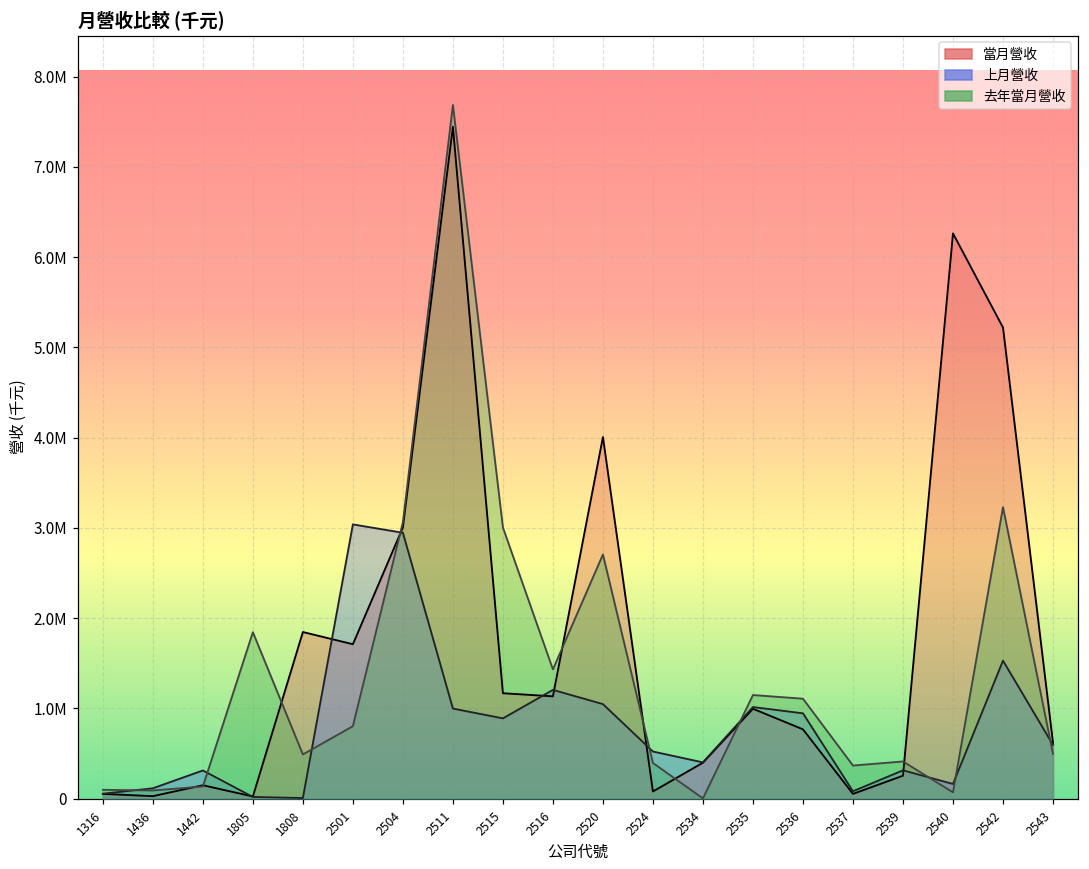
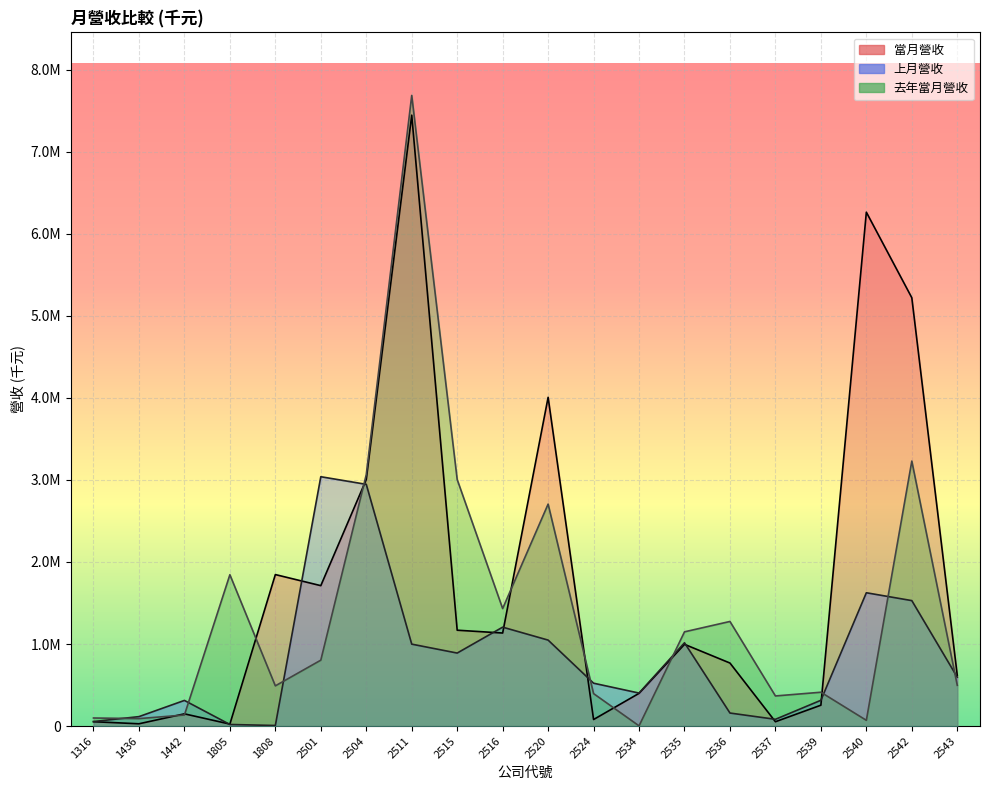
上月營收, 2536: 900000 -> 200000
去年當月營收, 2536: 1100000 -> 1300000
上月營收, 2540: 200000 -> 1600000
